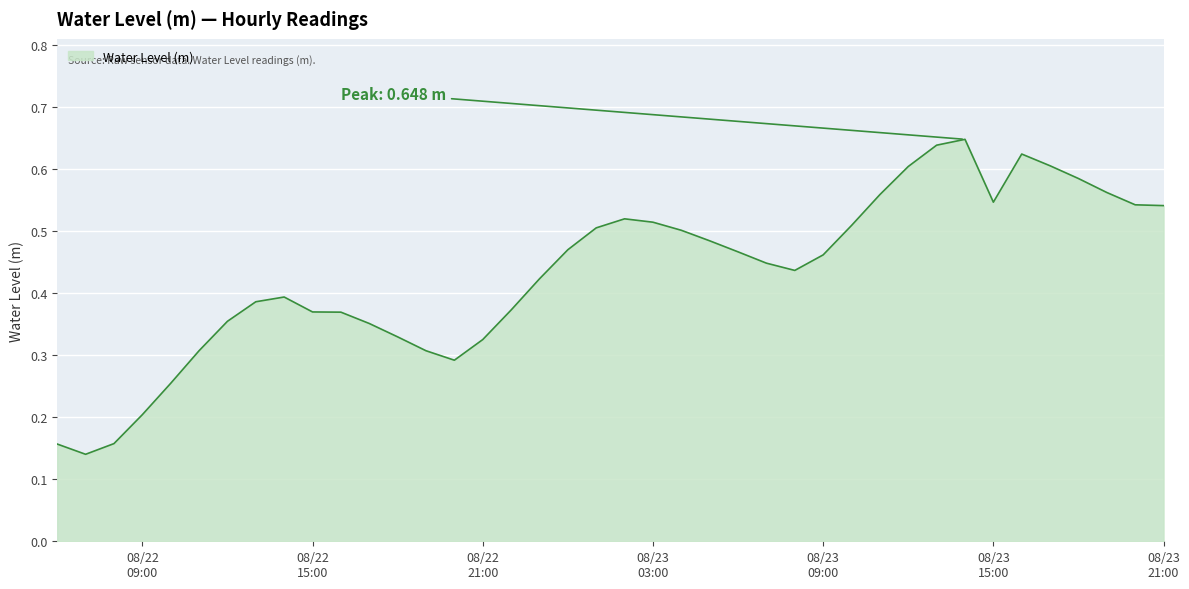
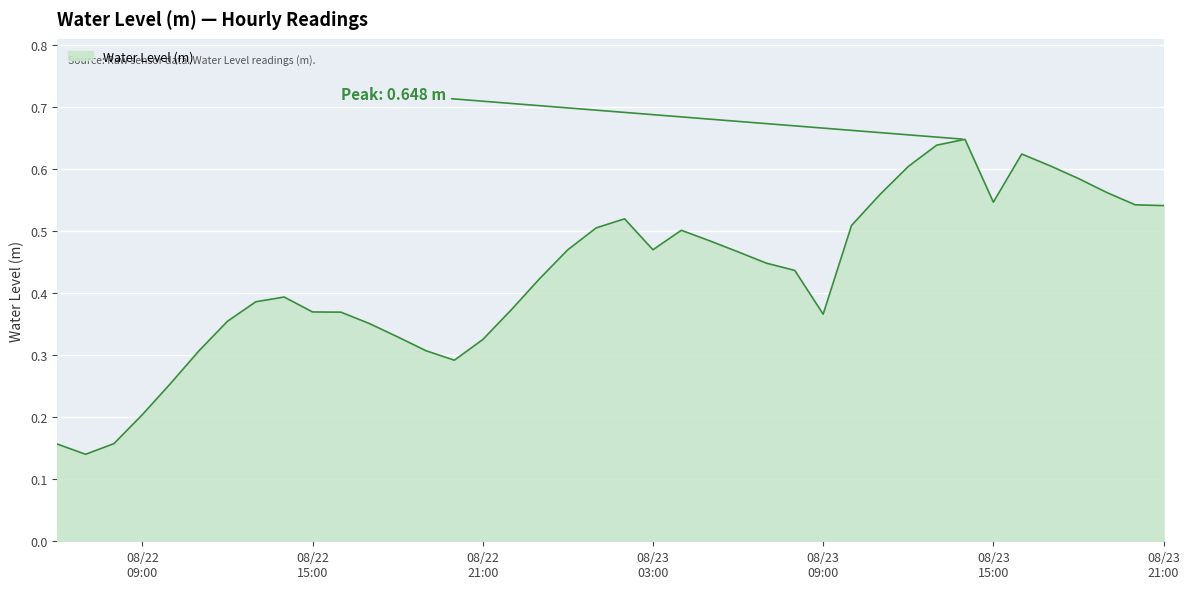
08/23 03:00: 0.51 -> 0.47
08/23 09:00: 0.46 -> 0.37
